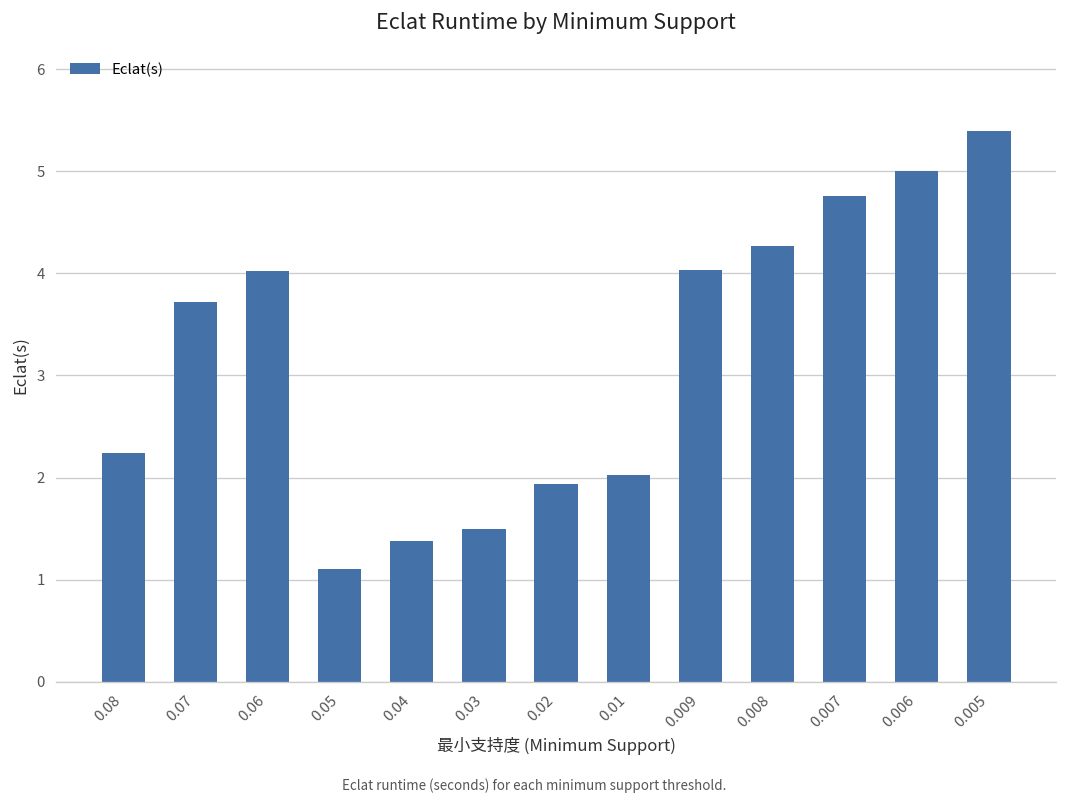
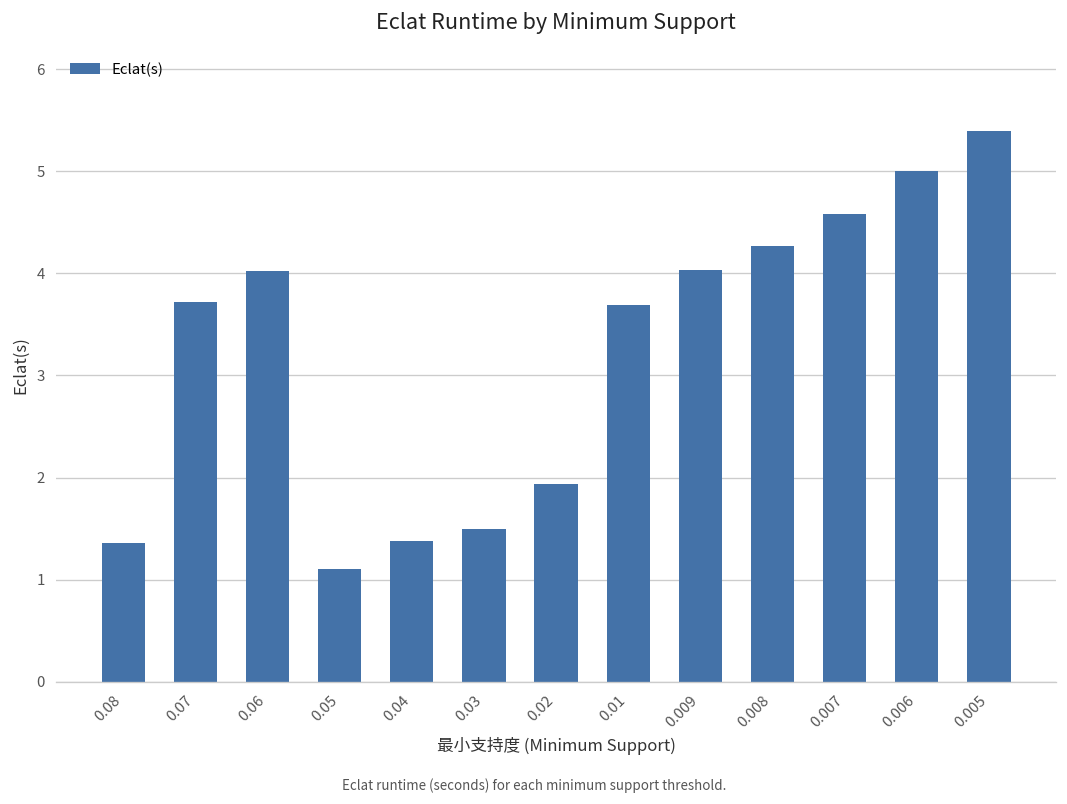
0.08: 2.2 -> 1.4
0.01: 2.0 -> 3.7
0.007: 4.8 -> 4.6
